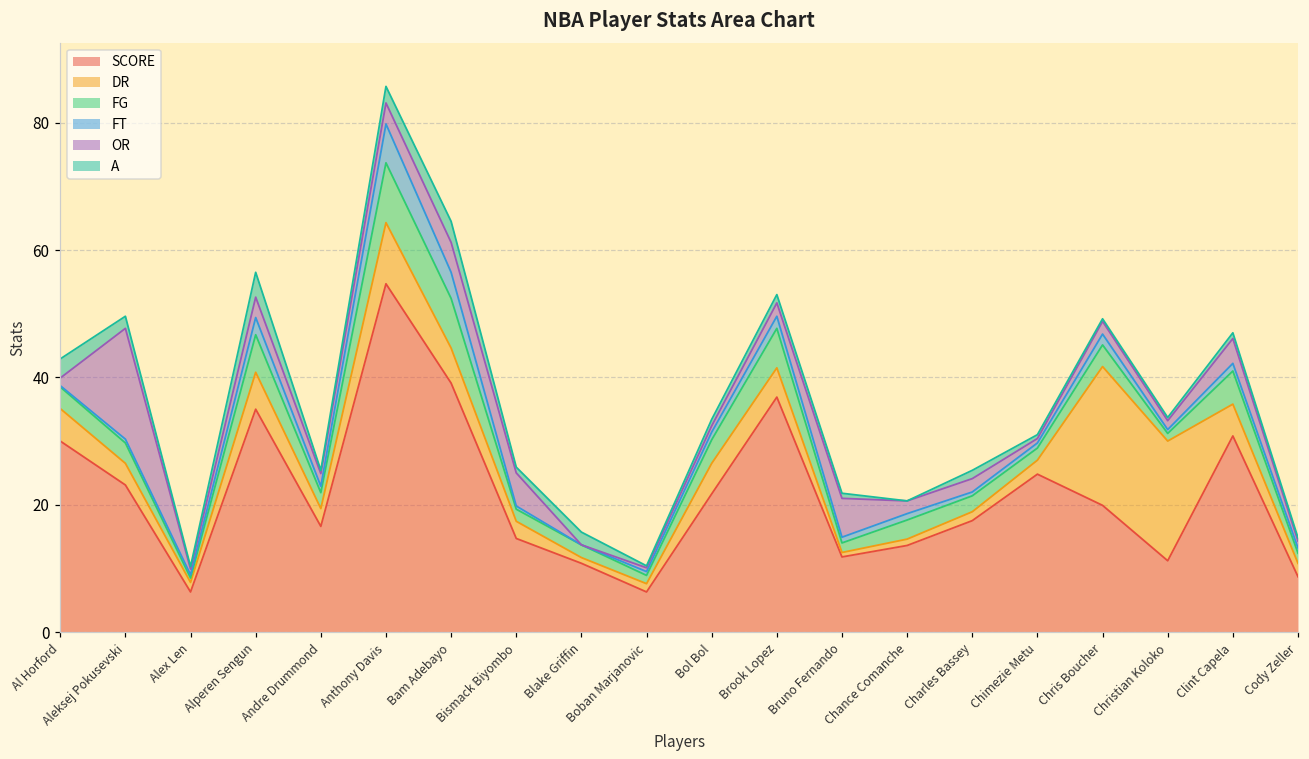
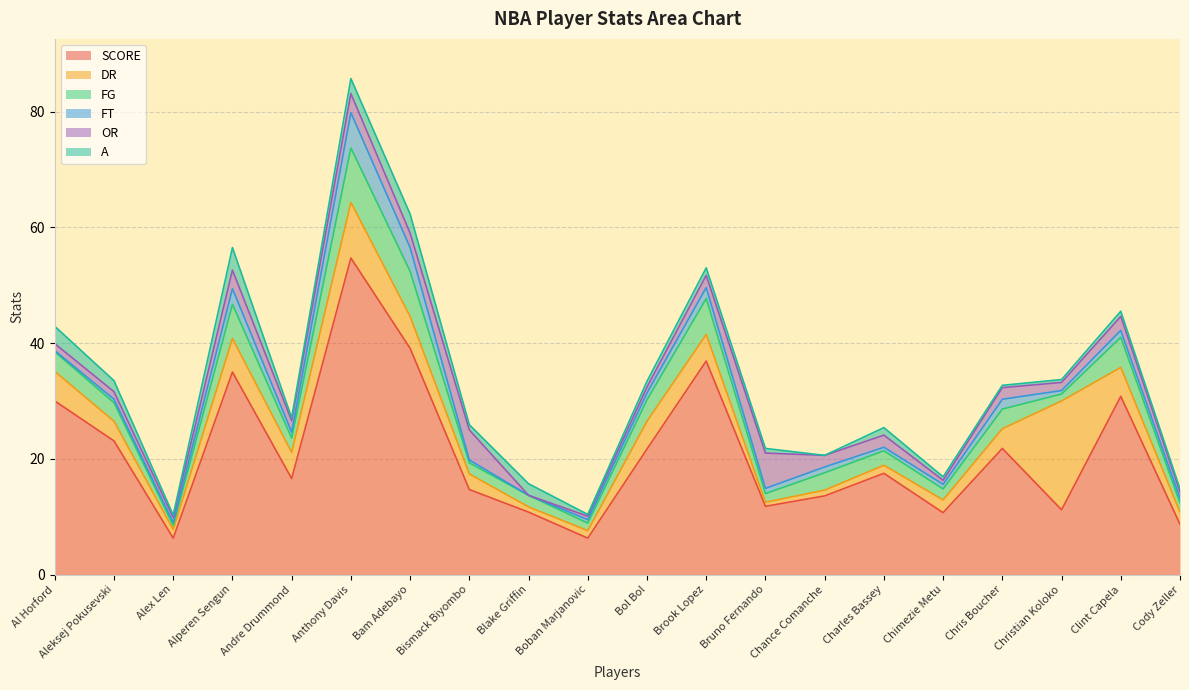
OR, Aleksej Pokusevski: 17 -> 1
DR, Andre Drummond: 3 -> 5
OR, Bam Adebayo: 5 -> 3
SCORE, Chimezie Metu: 25 -> 11
SCORE, Chris Boucher: 20 -> 22
DR, Chris Boucher: 22 -> 3
OR, Clint Capela: 4 -> 2
